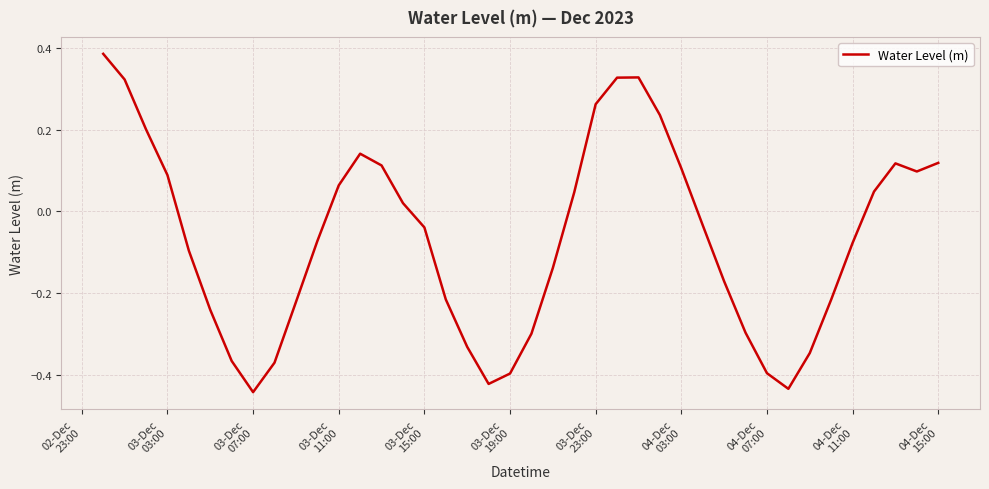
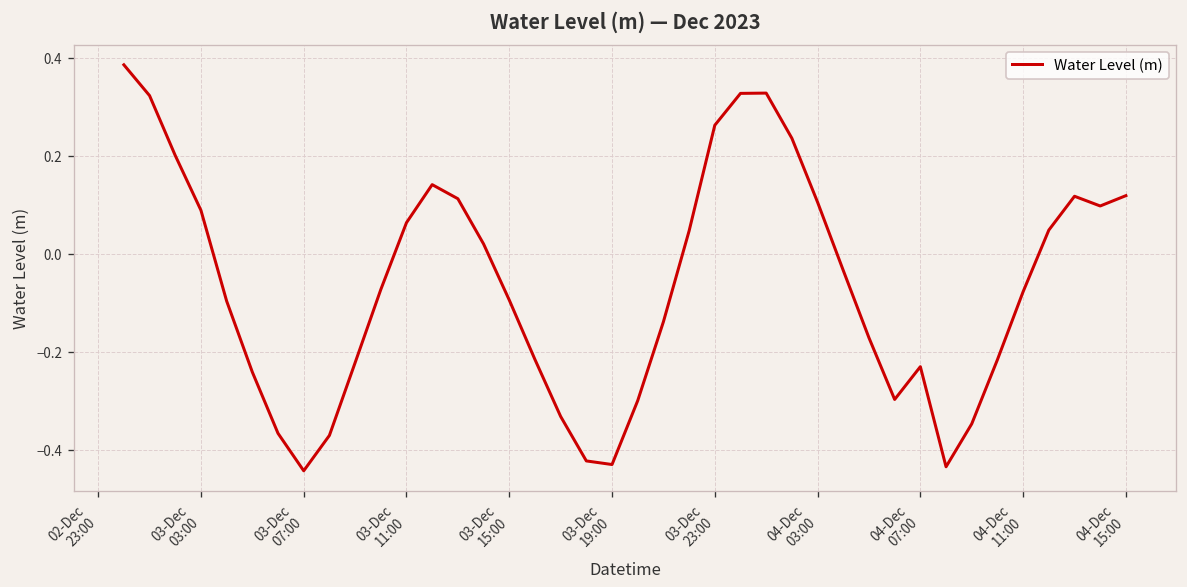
03-Dec 15:00: -0.04 -> -0.09
03-Dec 19:00: -0.40 -> -0.43
04-Dec 07:00: -0.40 -> -0.23
